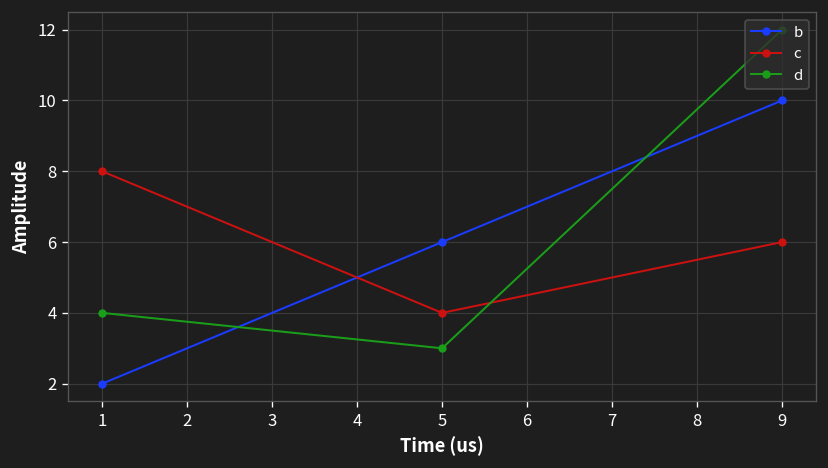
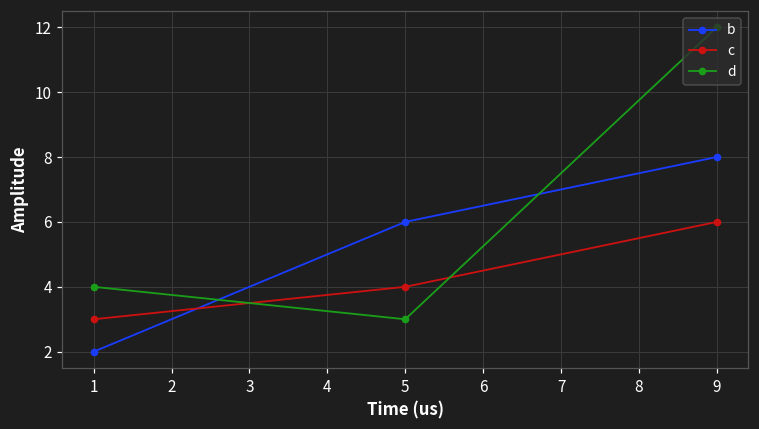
c, 1: 8 -> 3
b, 9: 10 -> 8
